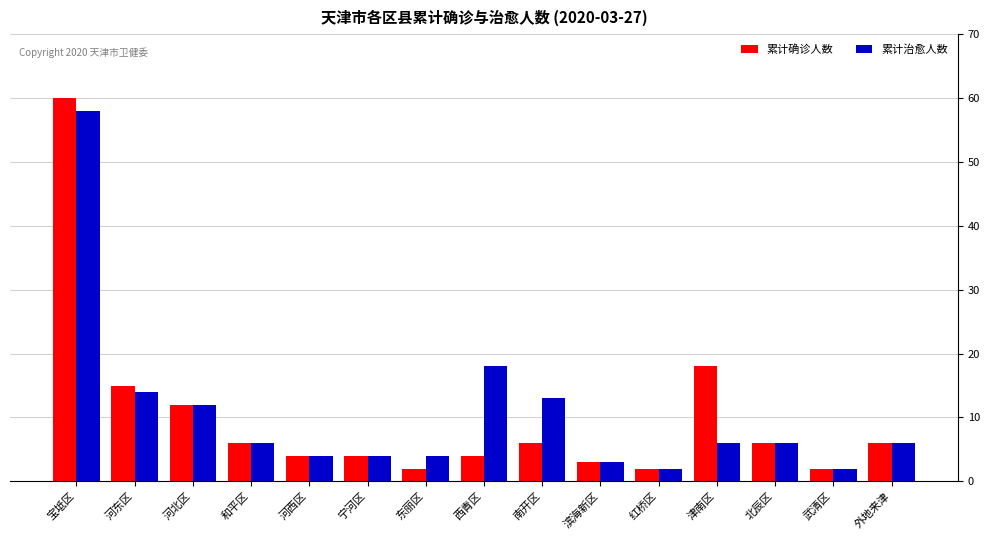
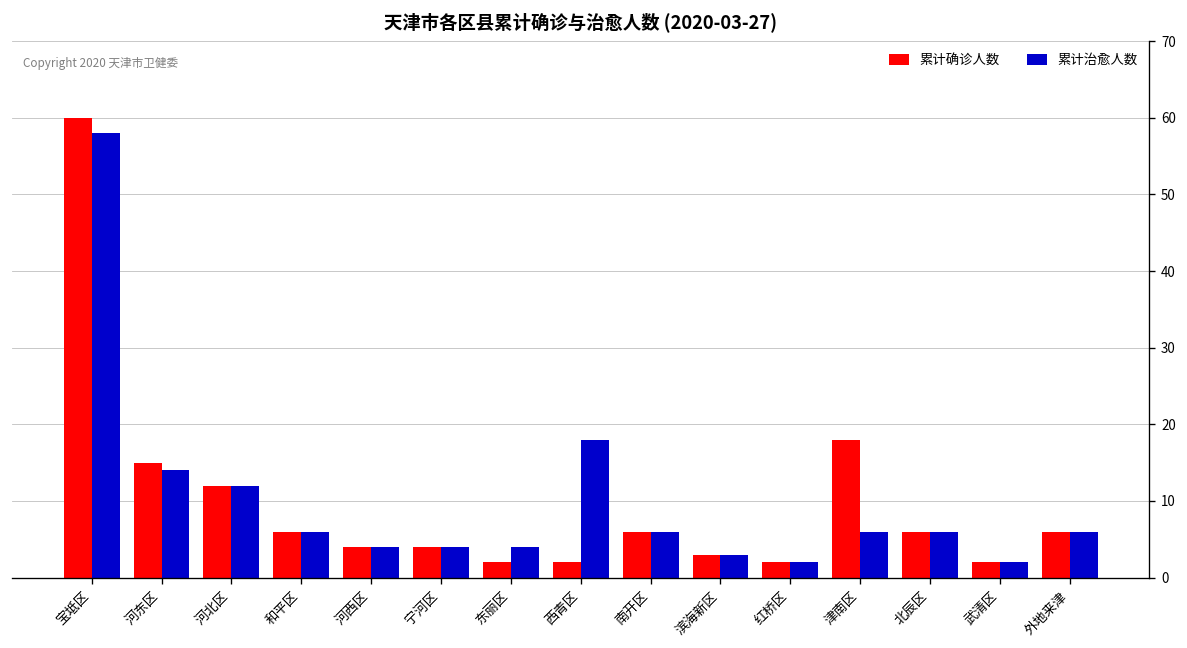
累计确诊人数, 西青区: 4 -> 2
累计治愈人数, 南开区: 13 -> 6
